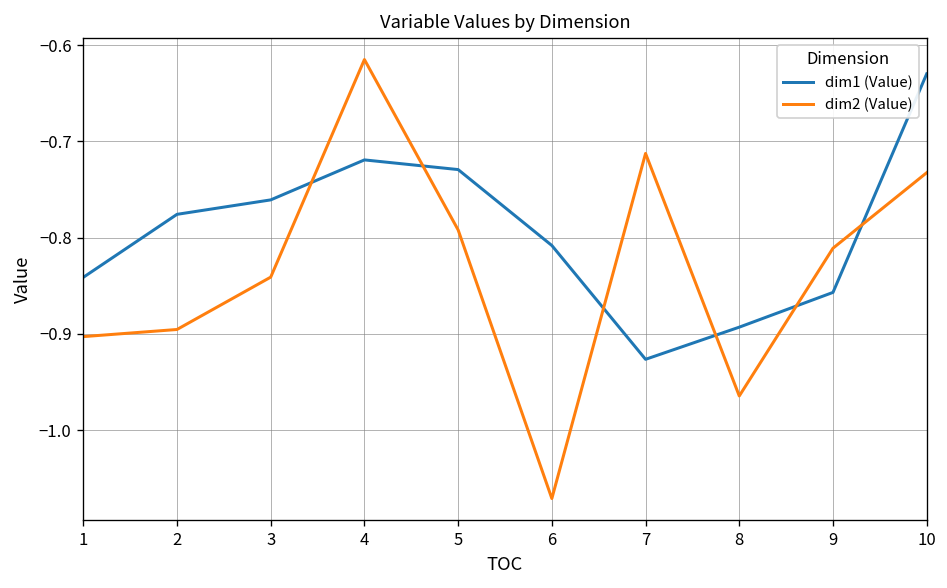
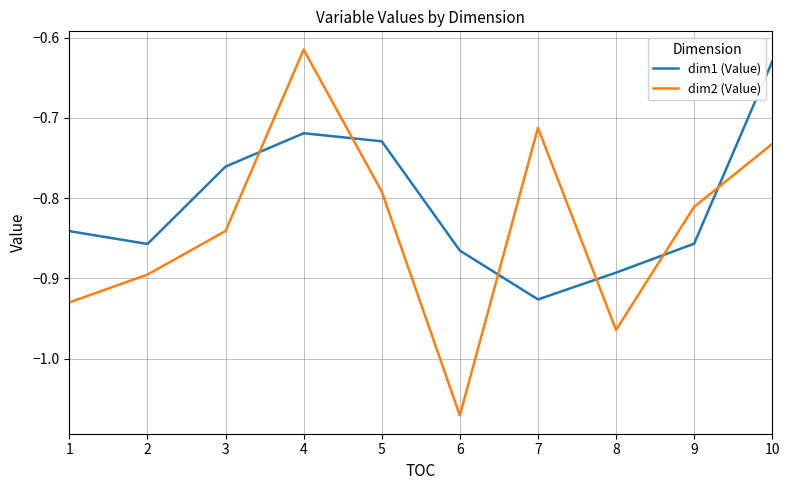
dim2 (Value), 1: -0.90 -> -0.93
dim1 (Value), 2: -0.78 -> -0.86
dim1 (Value), 6: -0.81 -> -0.87
